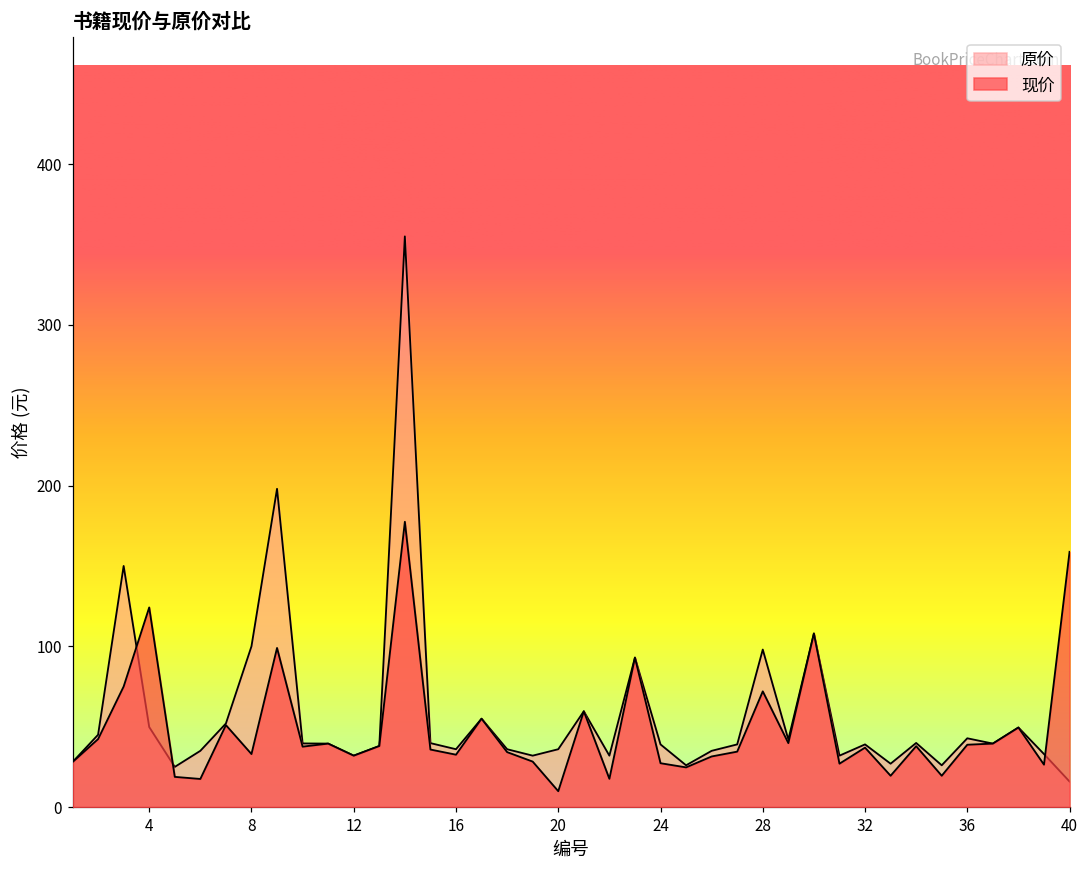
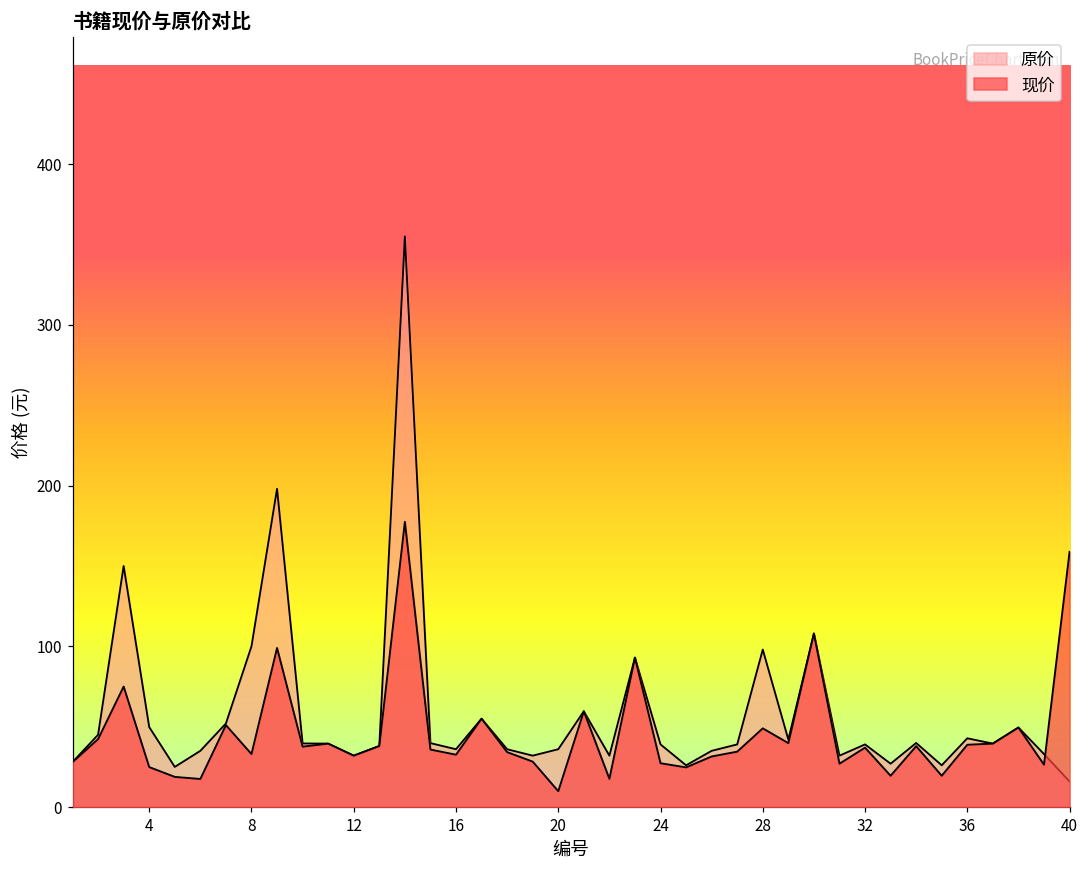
现价, 4: 124 -> 25
现价, 28: 72 -> 49
